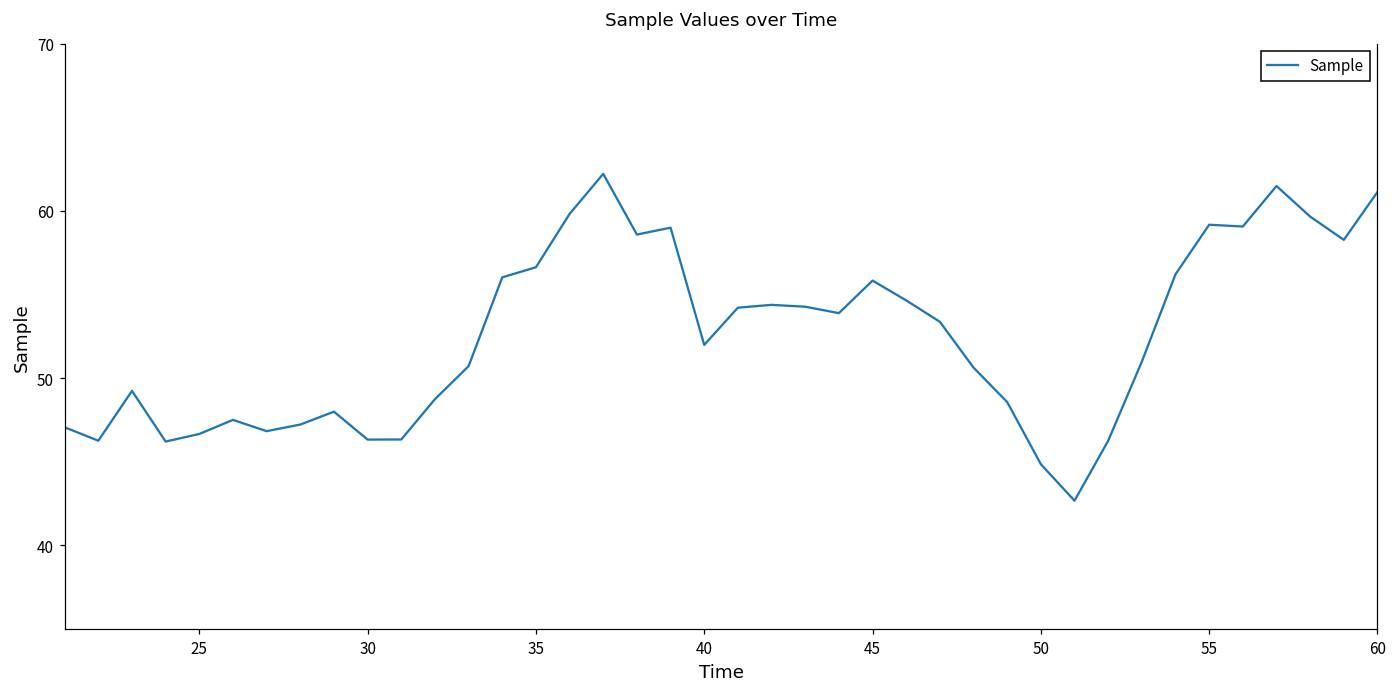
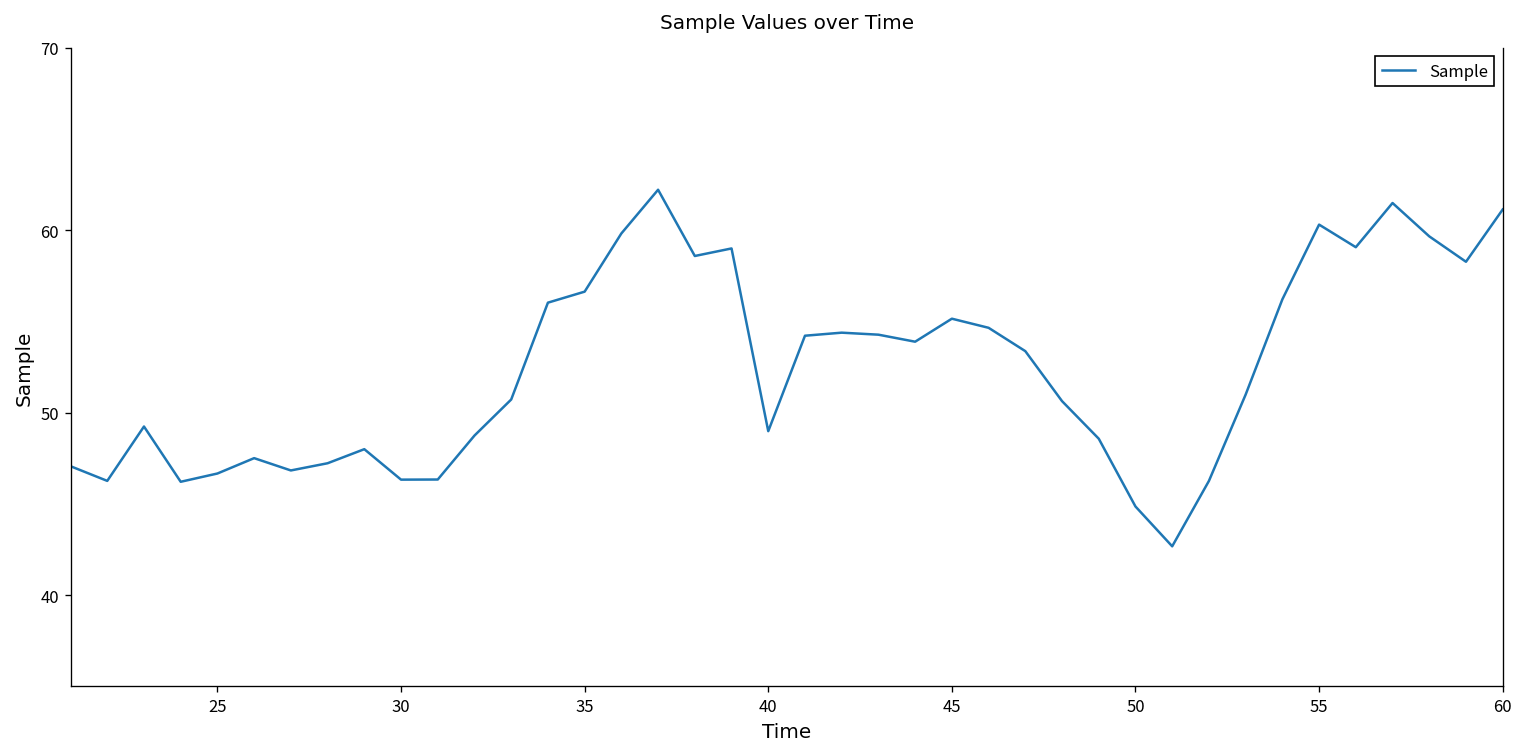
40: 52.0 -> 49.0
45: 55.8 -> 55.2
55: 59.2 -> 60.3
